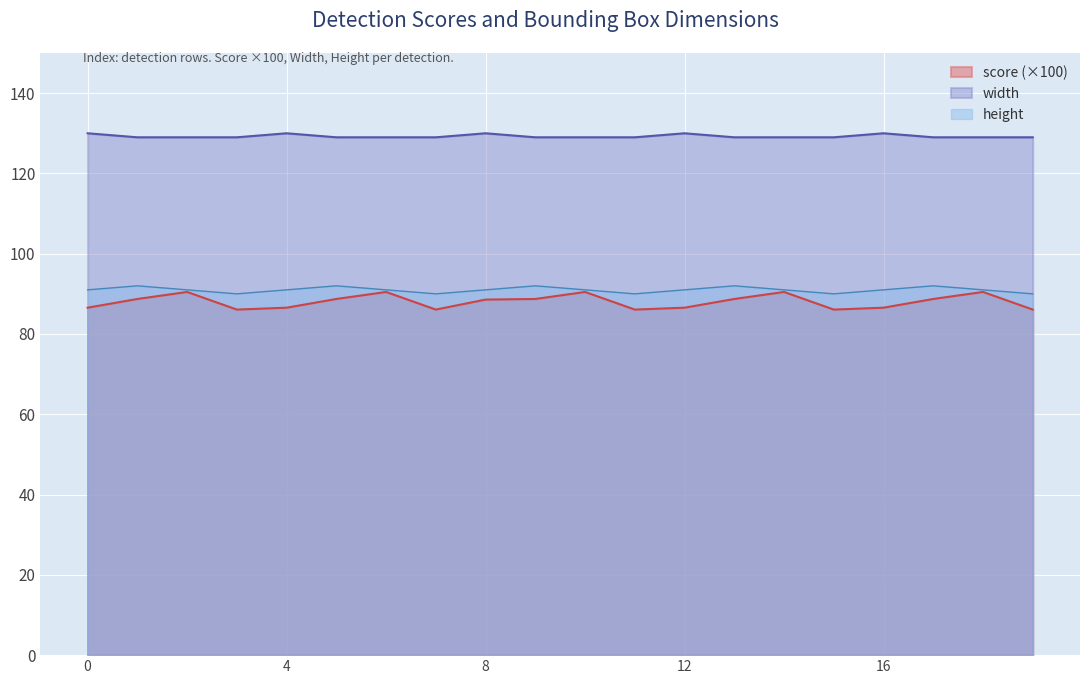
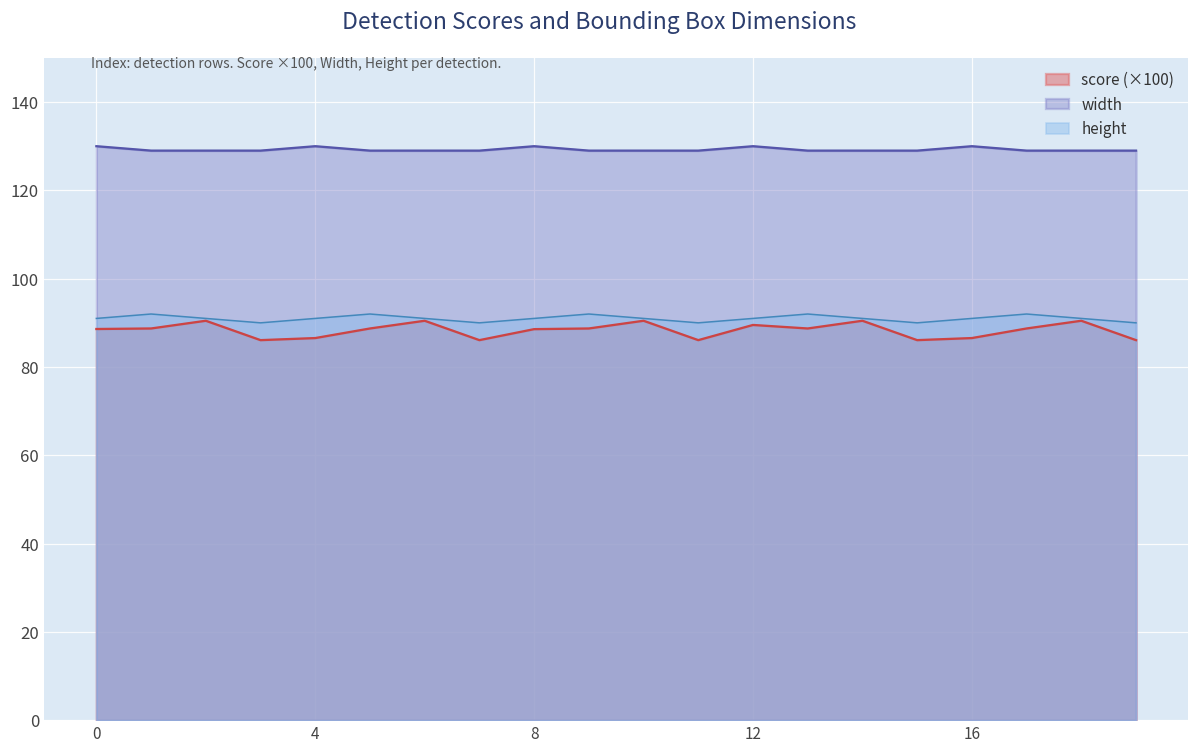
score (×100), 0: 87 -> 89
score (×100), 12: 87 -> 90
